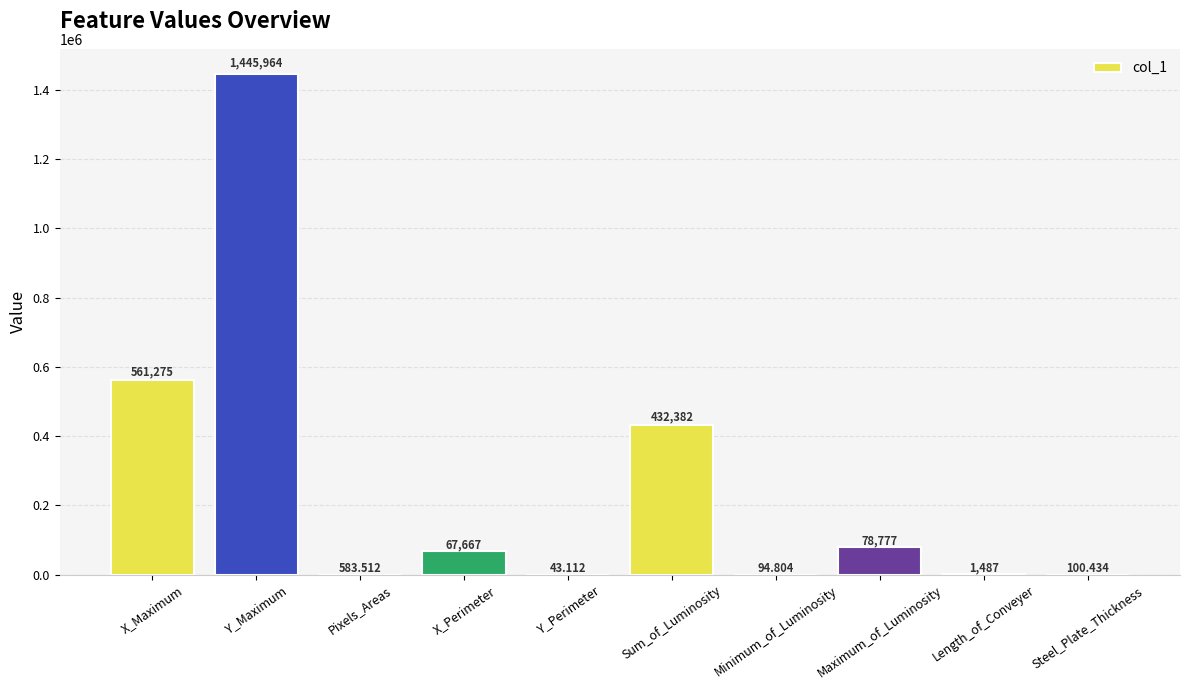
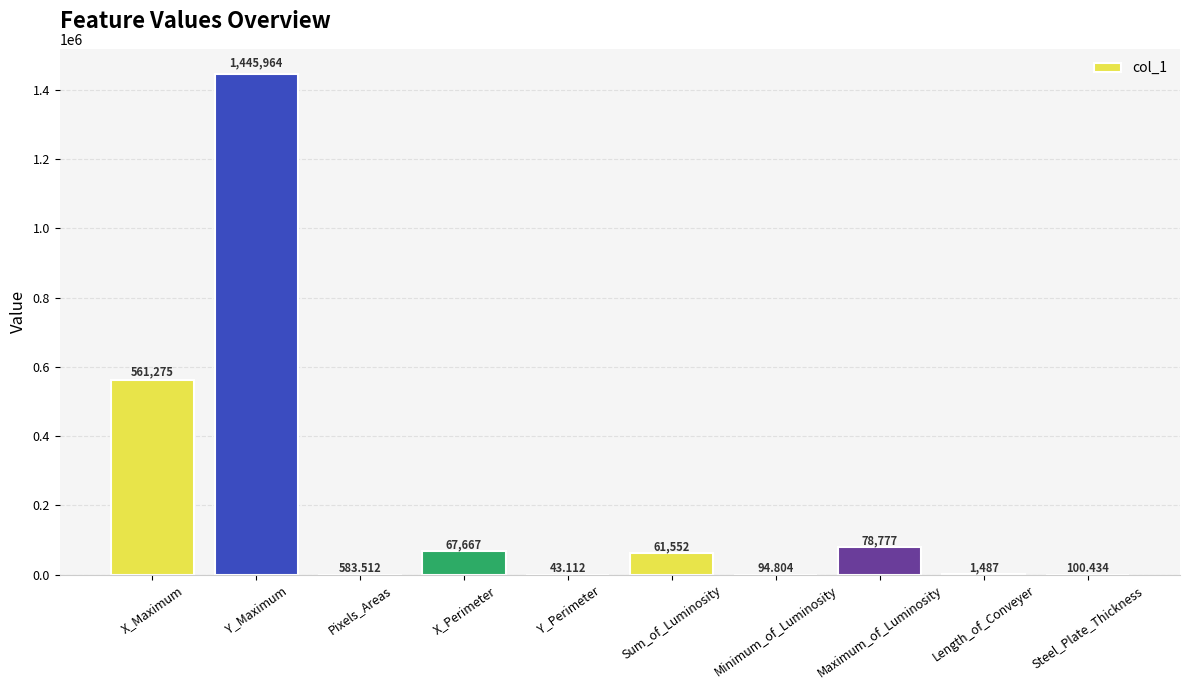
Sum_of_Luminosity: 432,382 -> 61,552
